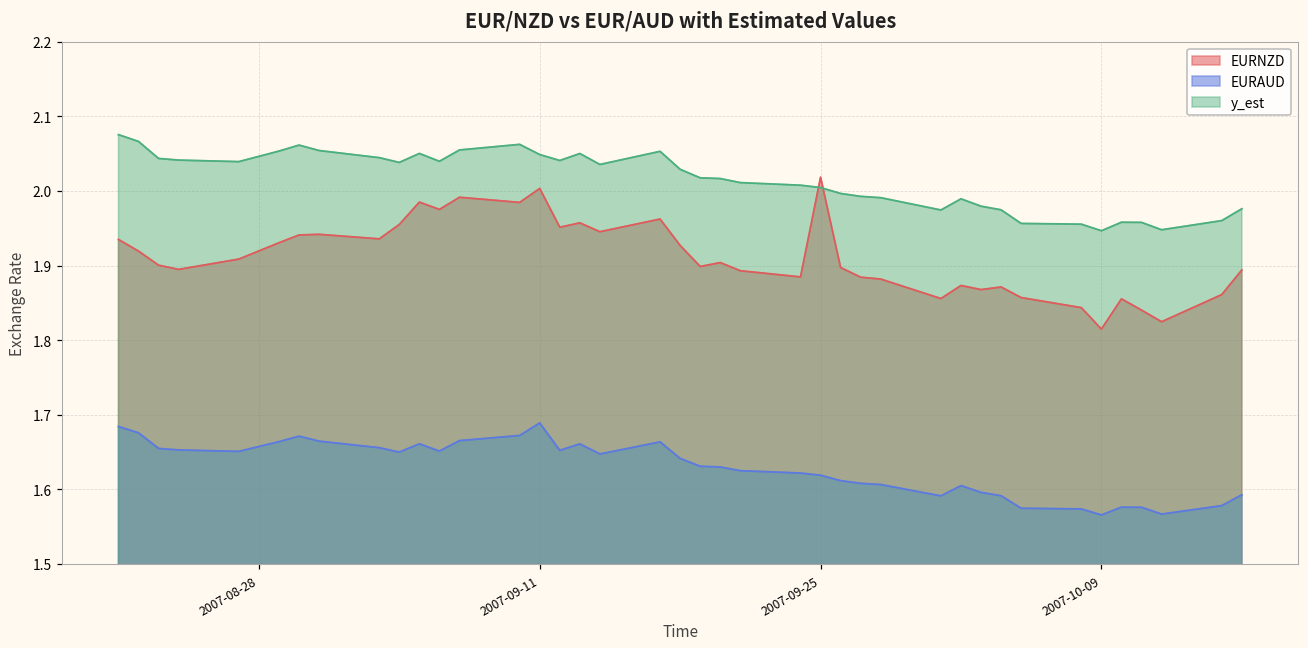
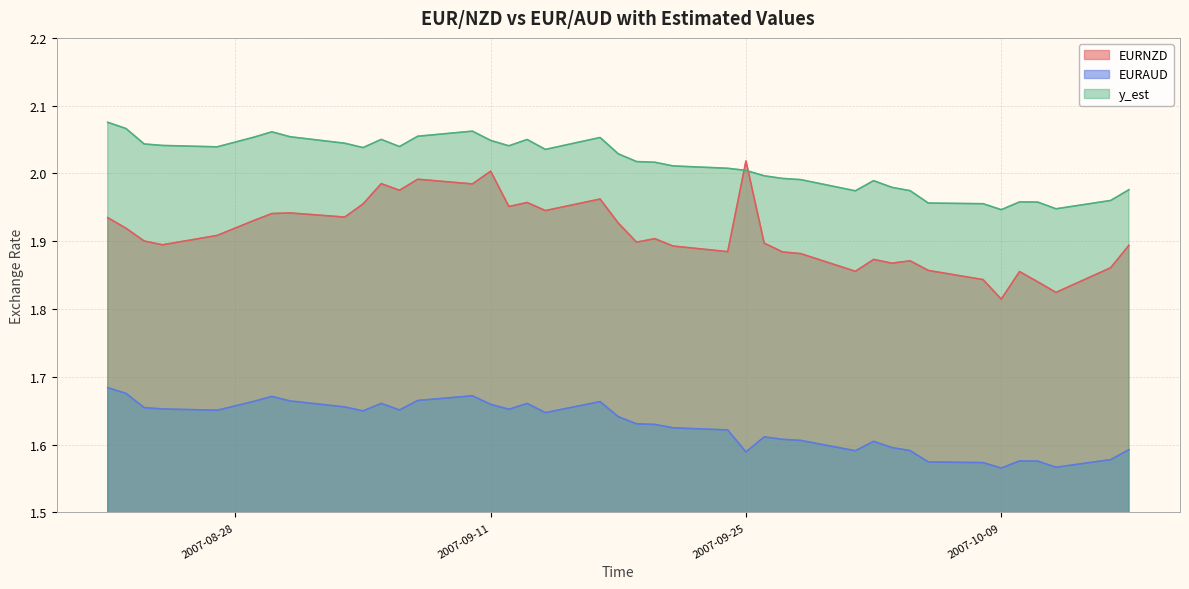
EURAUD, 2007-09-11: 1.69 -> 1.66
EURAUD, 2007-09-25: 1.62 -> 1.59
